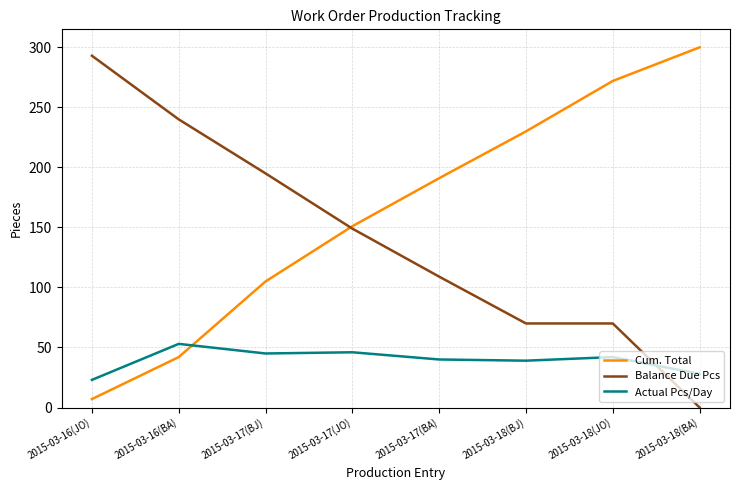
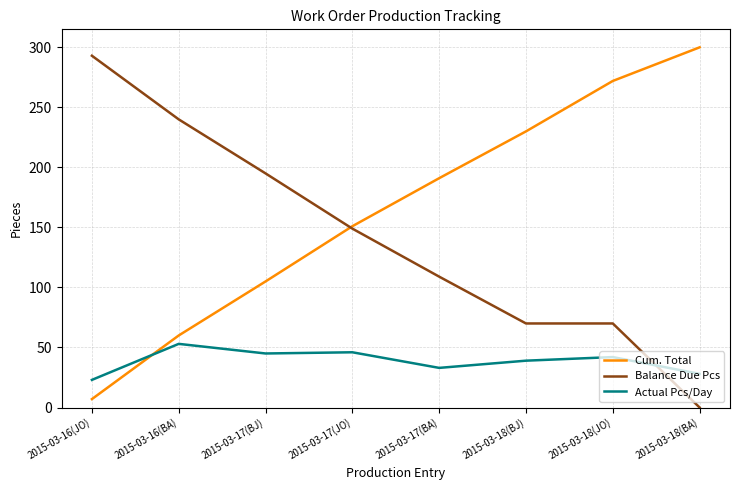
Cum. Total, 2015-03-16(BA): 42 -> 60
Actual Pcs/Day, 2015-03-17(BA): 40 -> 33
